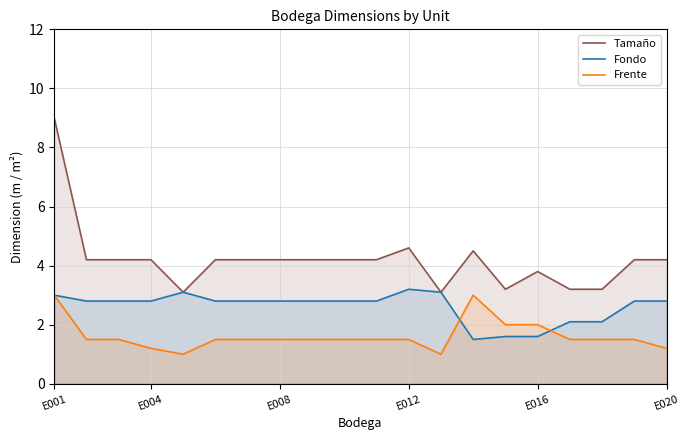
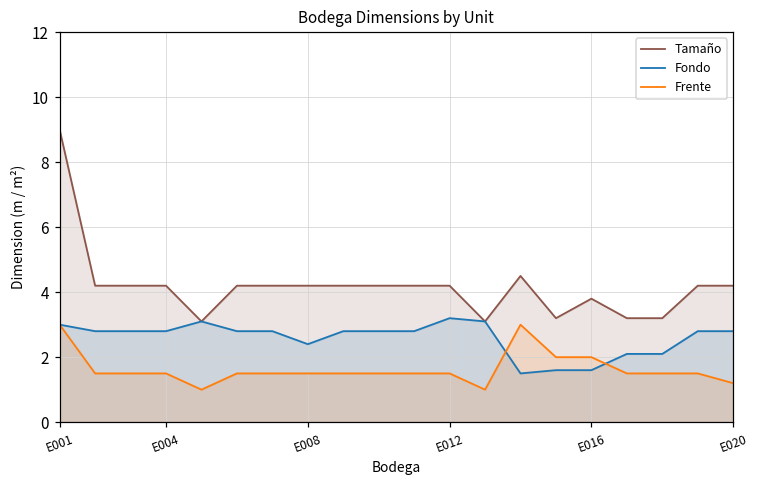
Frente, E004: 1.2 -> 1.5
Fondo, E008: 2.8 -> 2.4
Tamaño, E012: 4.6 -> 4.2
